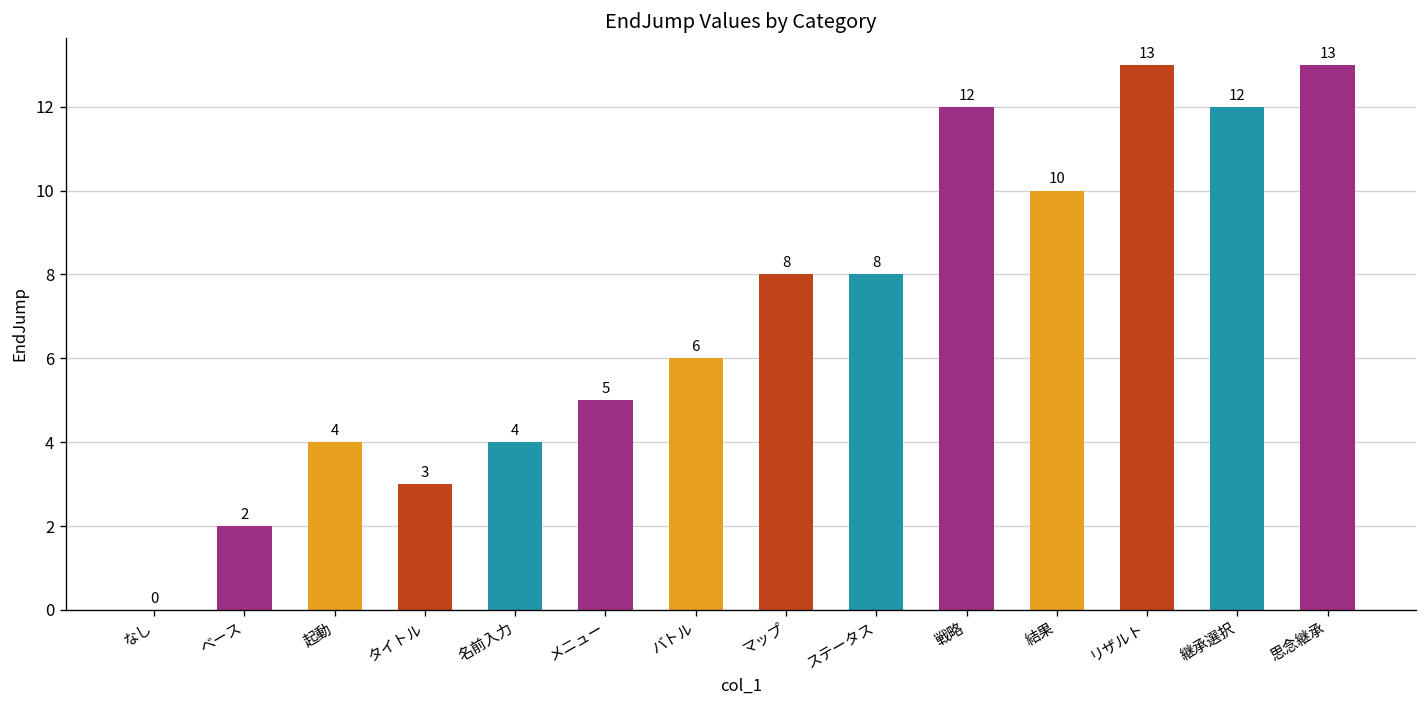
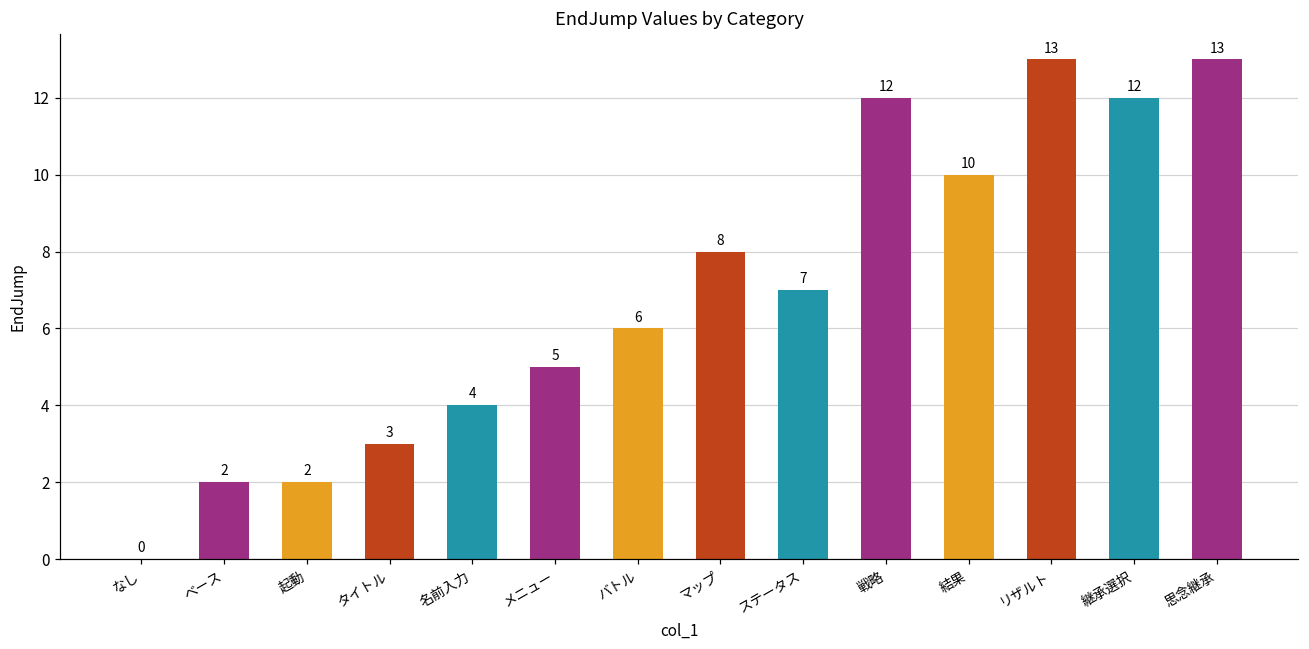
起動: 4 -> 2
ステータス: 8 -> 7
